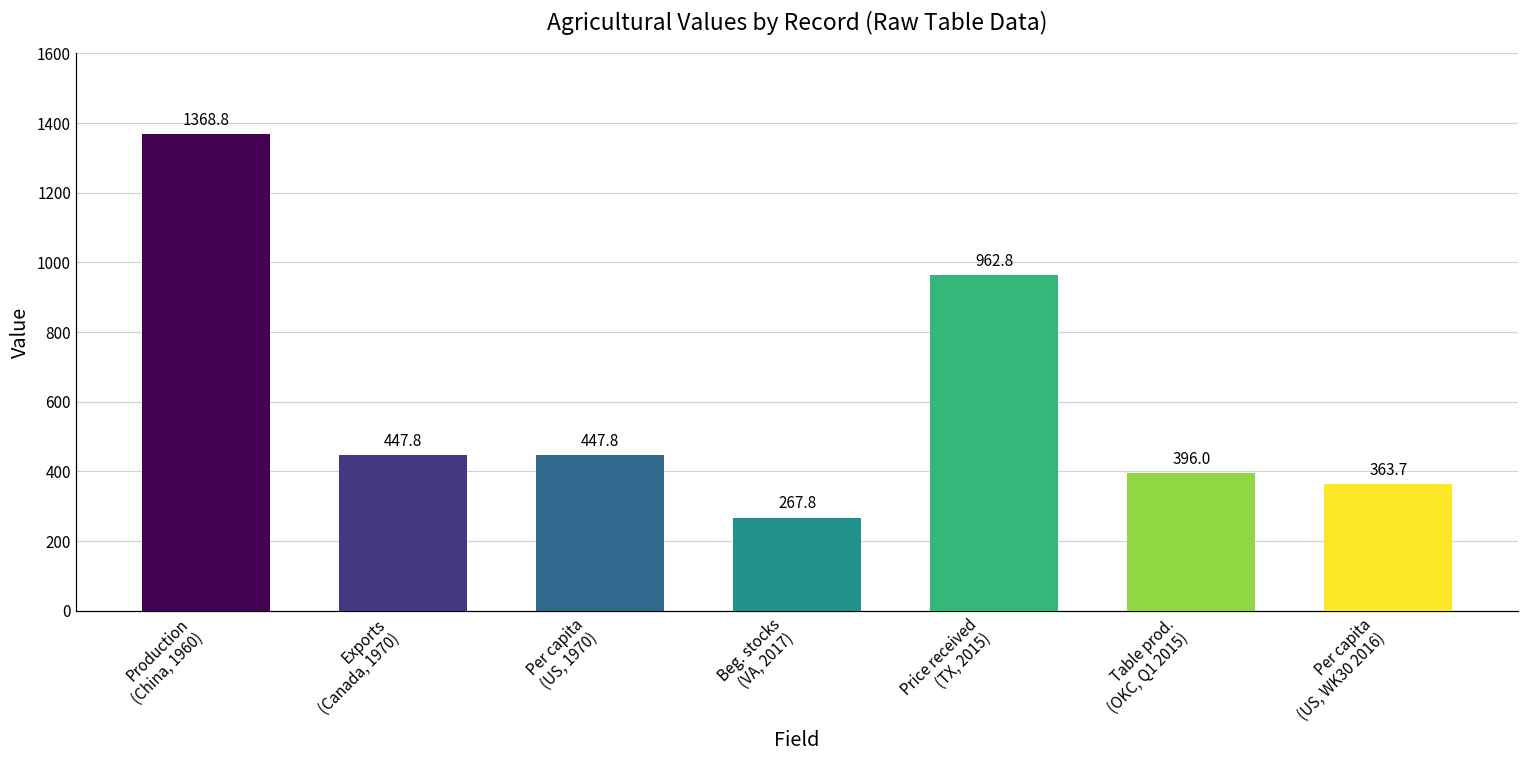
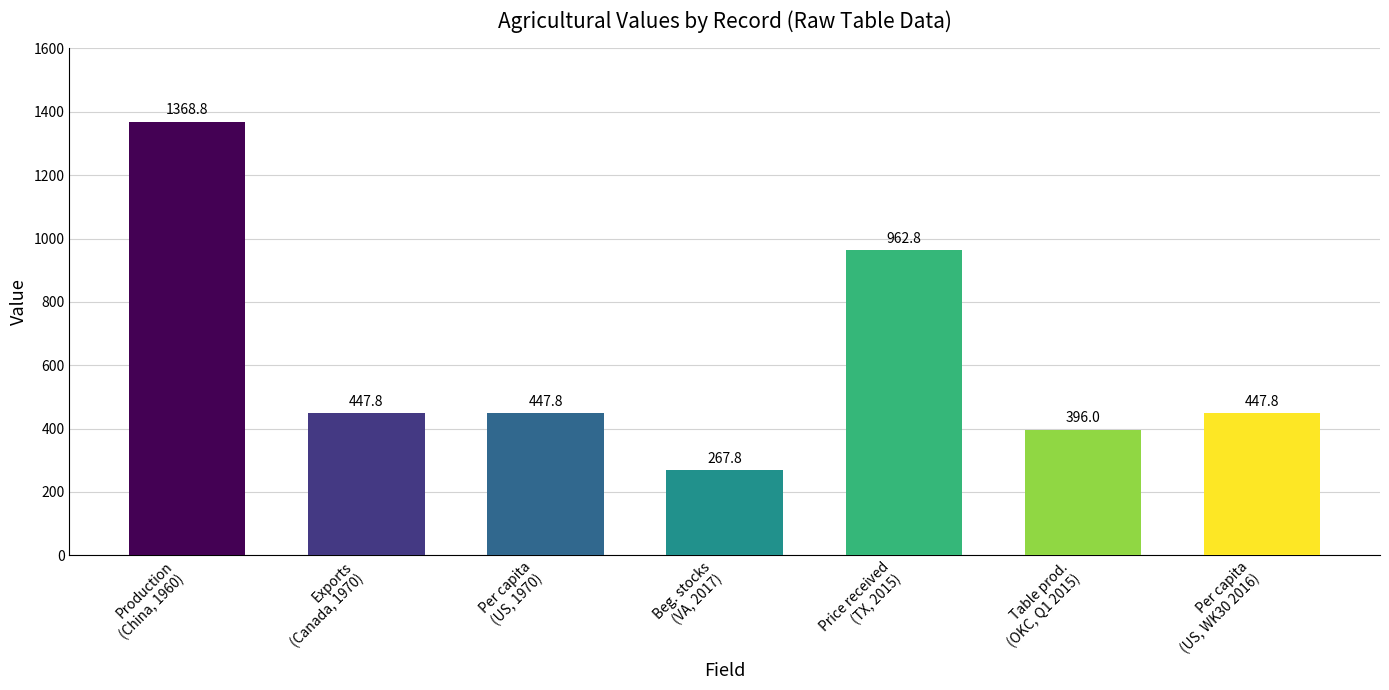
Per capita (US, WK30 2016): 363.7 -> 447.8
